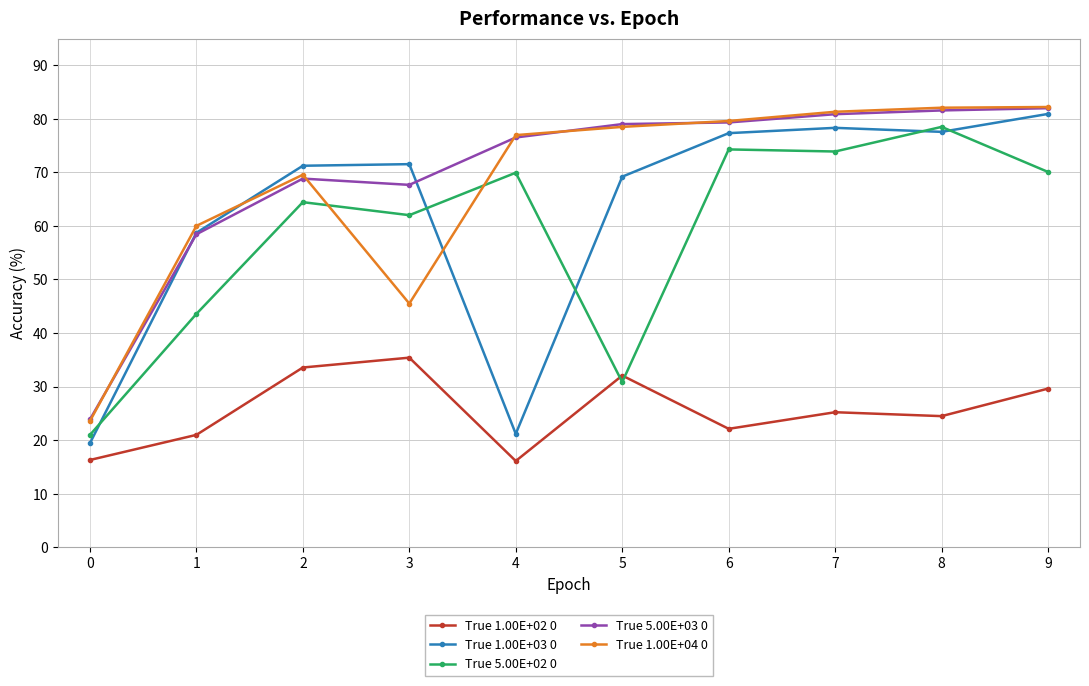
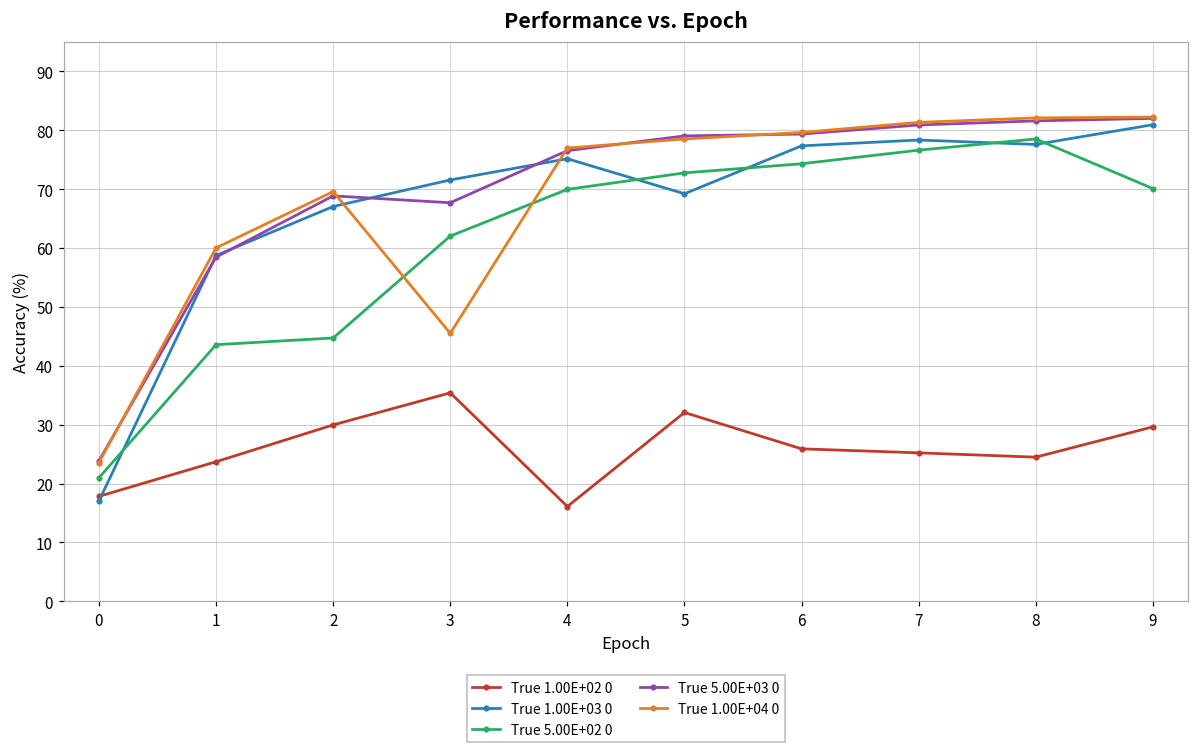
True 1.00E+02 0, 0: 16 -> 18
True 1.00E+03 0, 0: 19 -> 17
True 1.00E+02 0, 1: 21 -> 24
True 1.00E+02 0, 2: 34 -> 30
True 1.00E+03 0, 2: 71 -> 67
True 5.00E+02 0, 2: 64 -> 45
True 1.00E+03 0, 4: 21 -> 75
True 5.00E+02 0, 5: 31 -> 73
True 1.00E+02 0, 6: 22 -> 26
True 5.00E+02 0, 7: 74 -> 77
